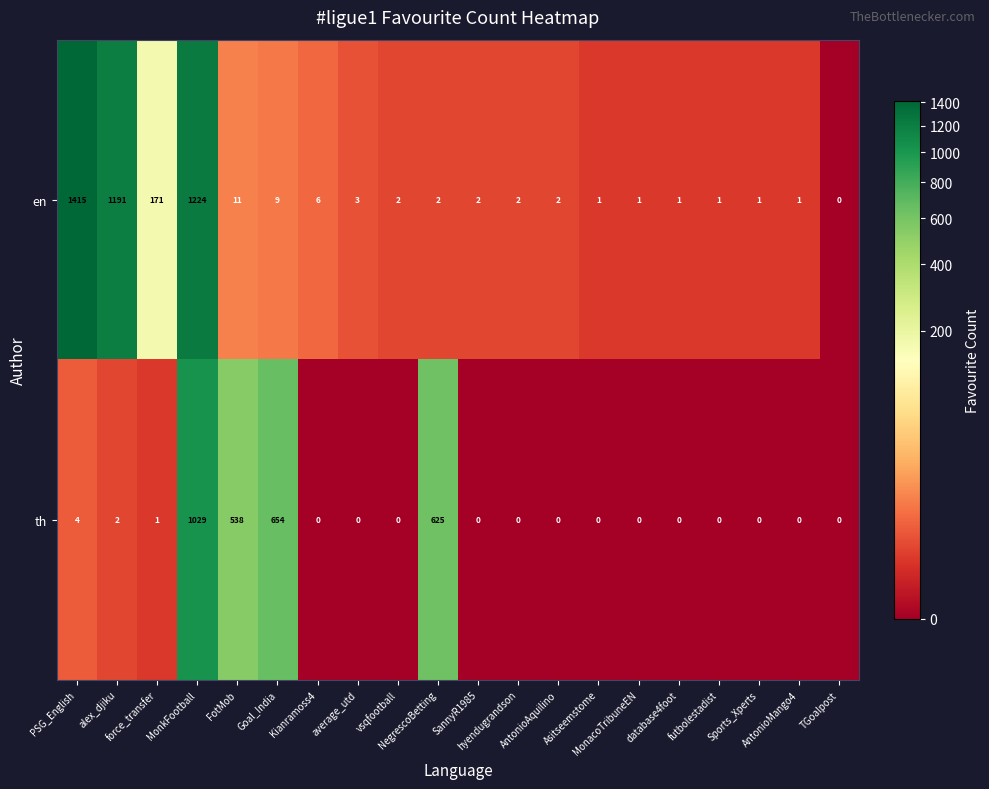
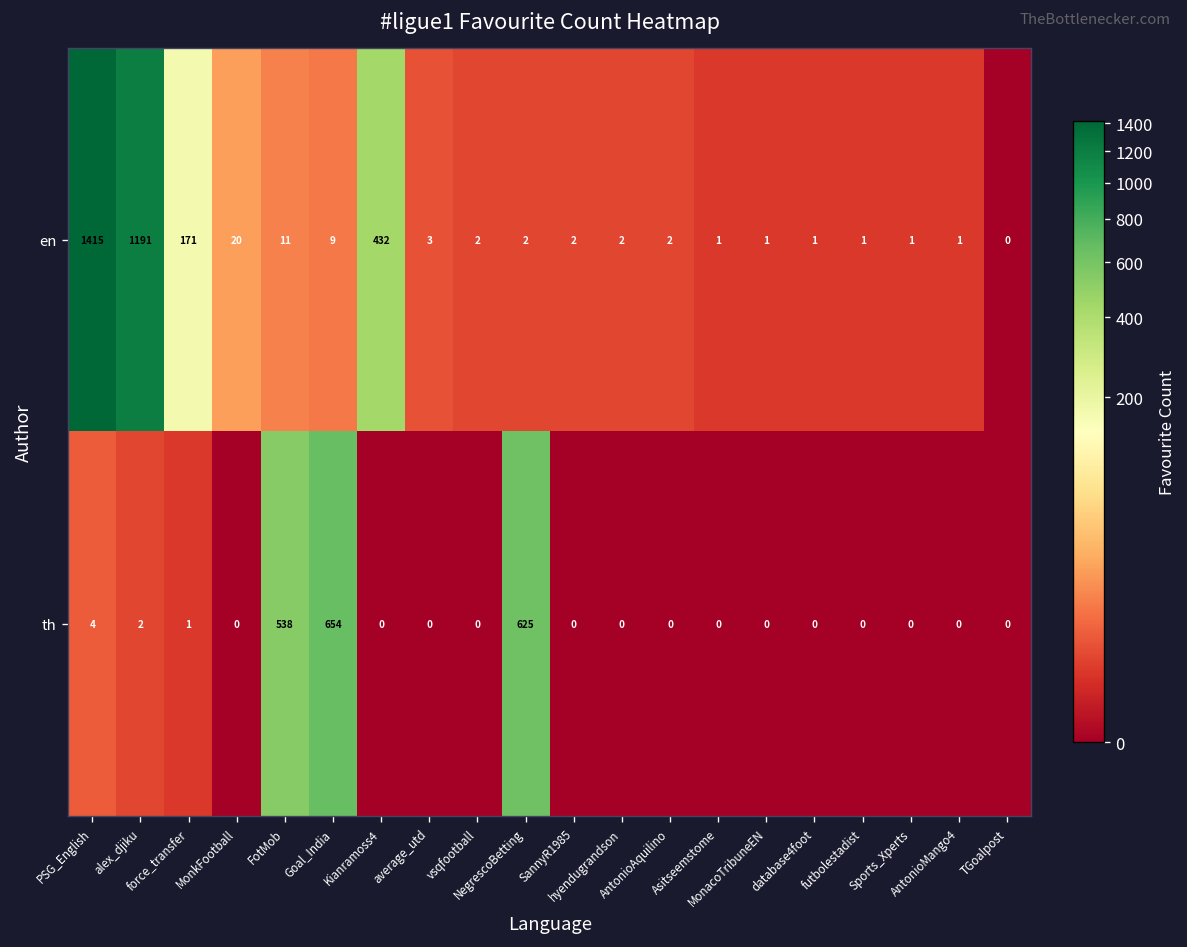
en, MonkFootball: 1224 -> 20
en, Kianramoss4: 6 -> 432
th, MonkFootball: 1029 -> 0
